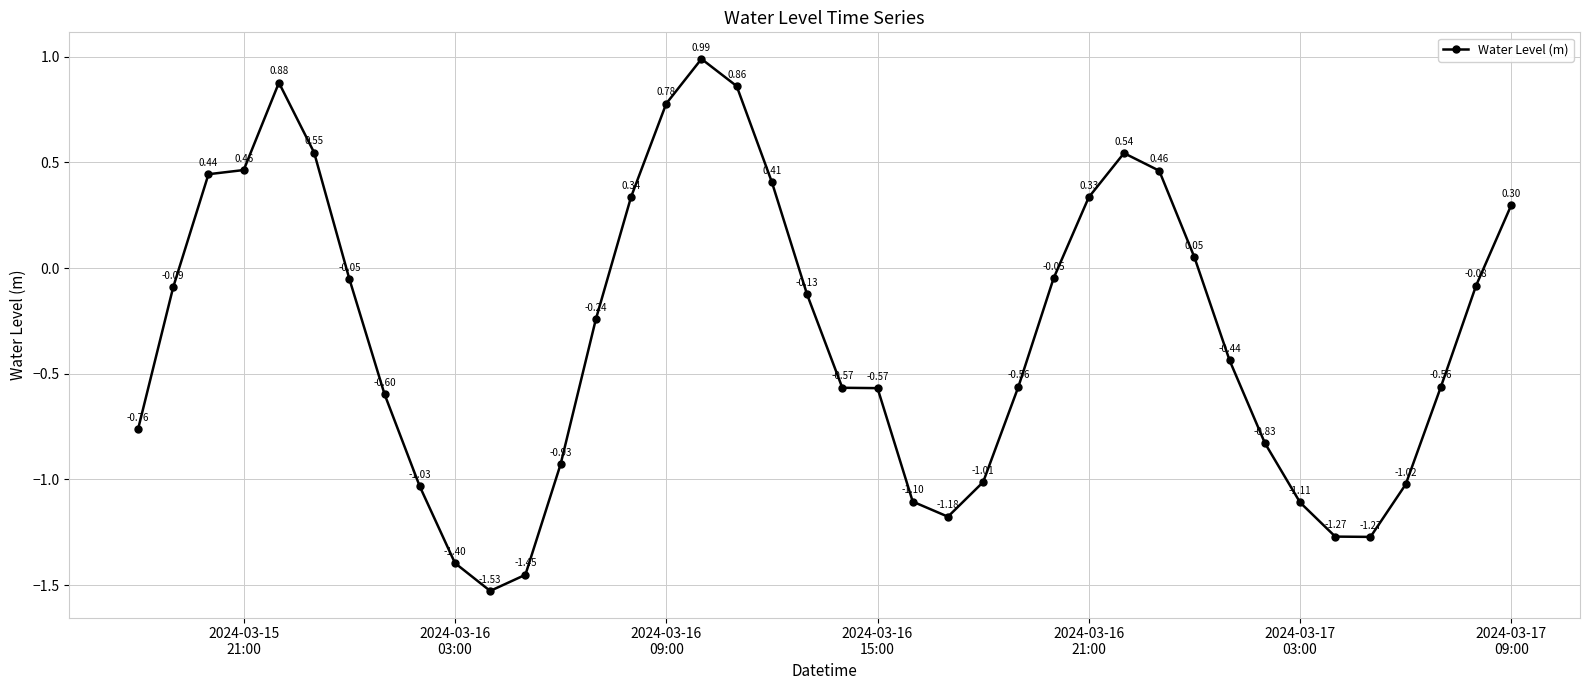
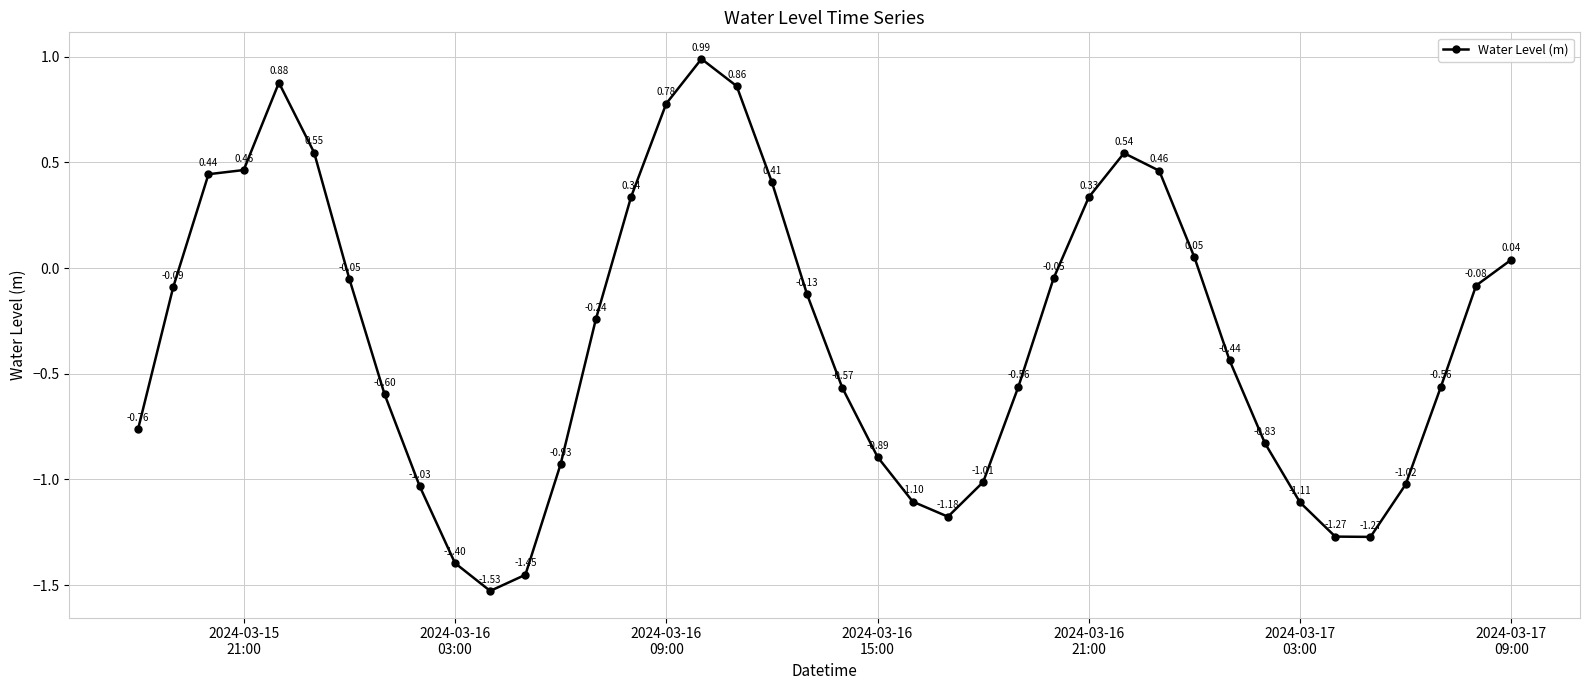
2024-03-16 15:00: -0.57 -> -0.89
2024-03-17 09:00: 0.30 -> 0.04
